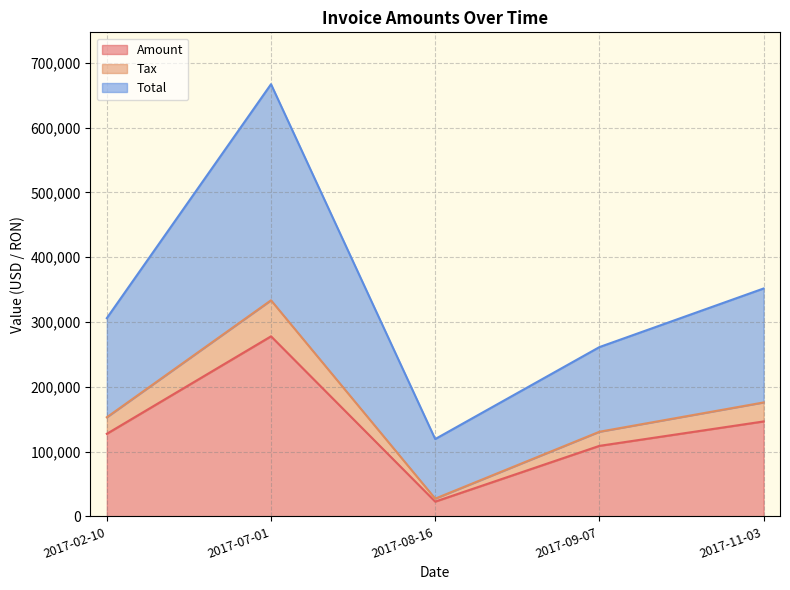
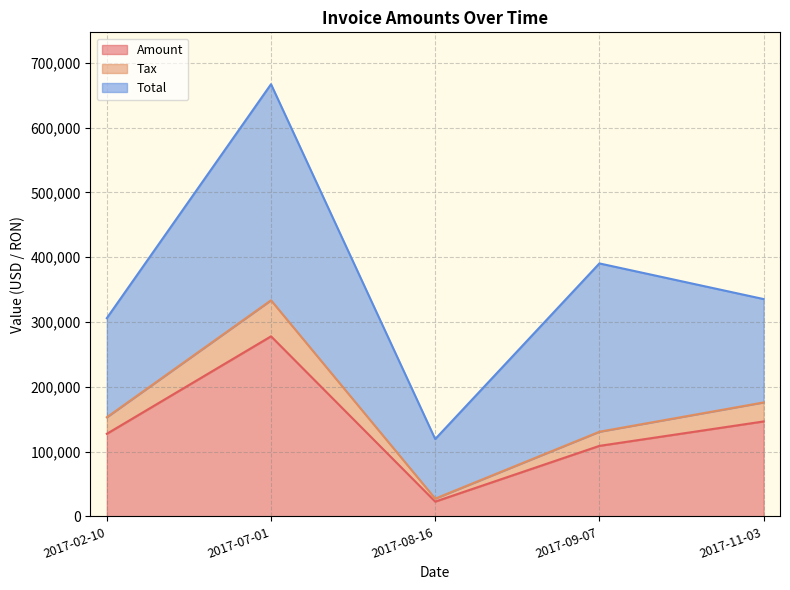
Total, 2017-09-07: 130,000 -> 260,000
Total, 2017-11-03: 180,000 -> 160,000
